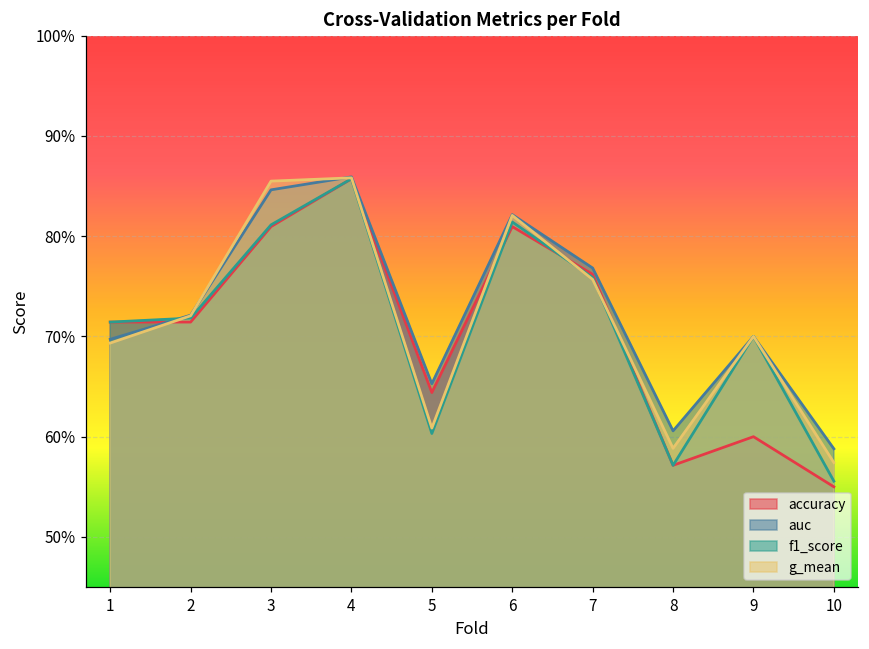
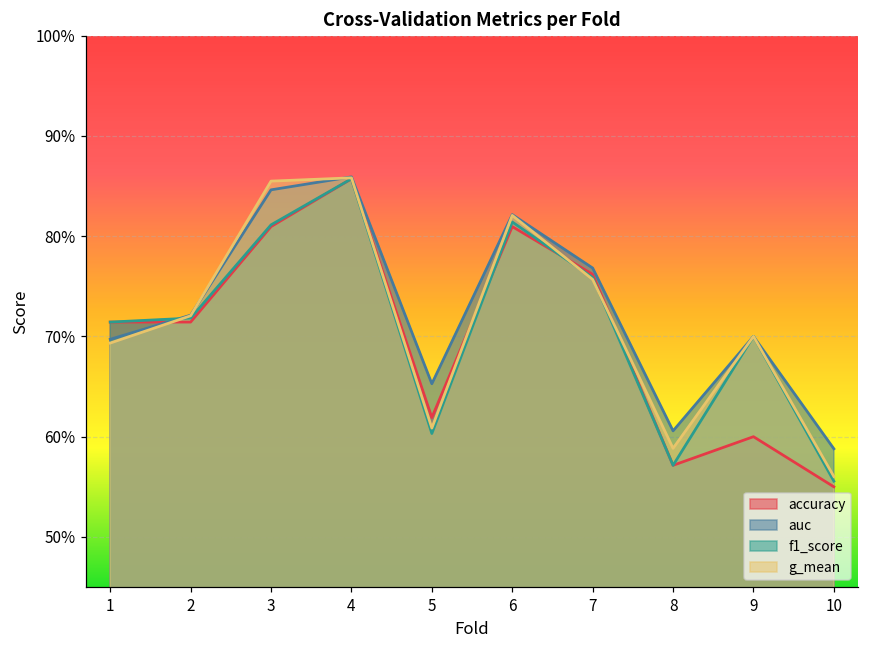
accuracy, 5: 64% -> 62%
g_mean, 10: 57% -> 56%
